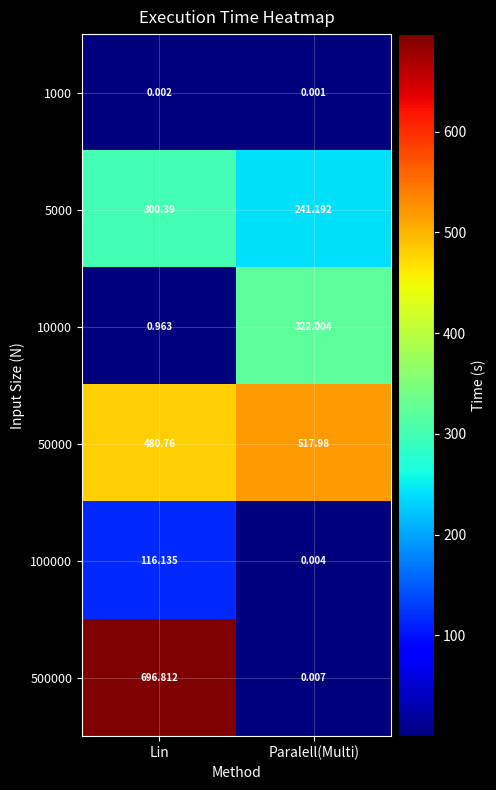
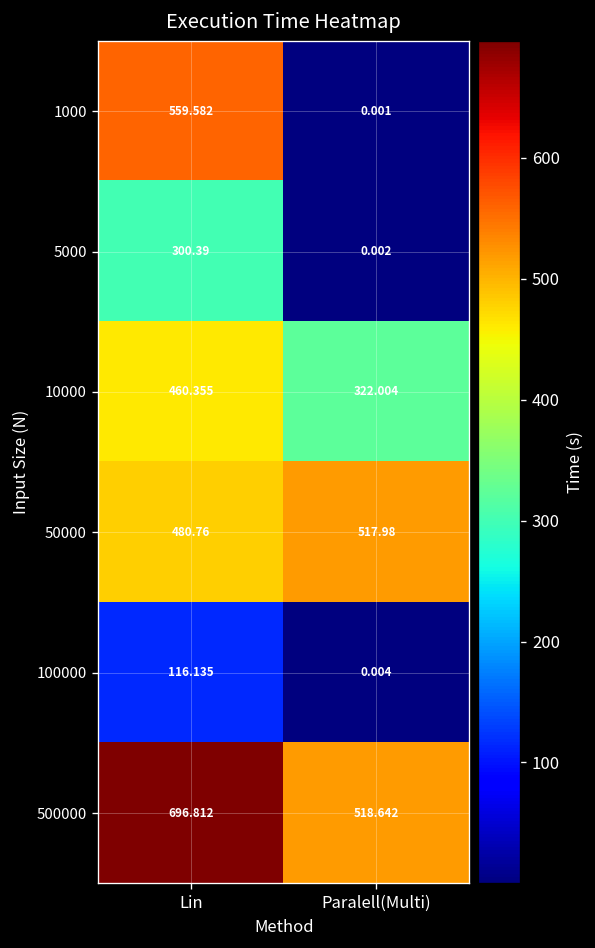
1000, Lin: 0.002 -> 559.582
5000, Paralell(Multi): 241.192 -> 0.002
10000, Lin: 0.963 -> 460.355
500000, Paralell(Multi): 0.007 -> 518.642
